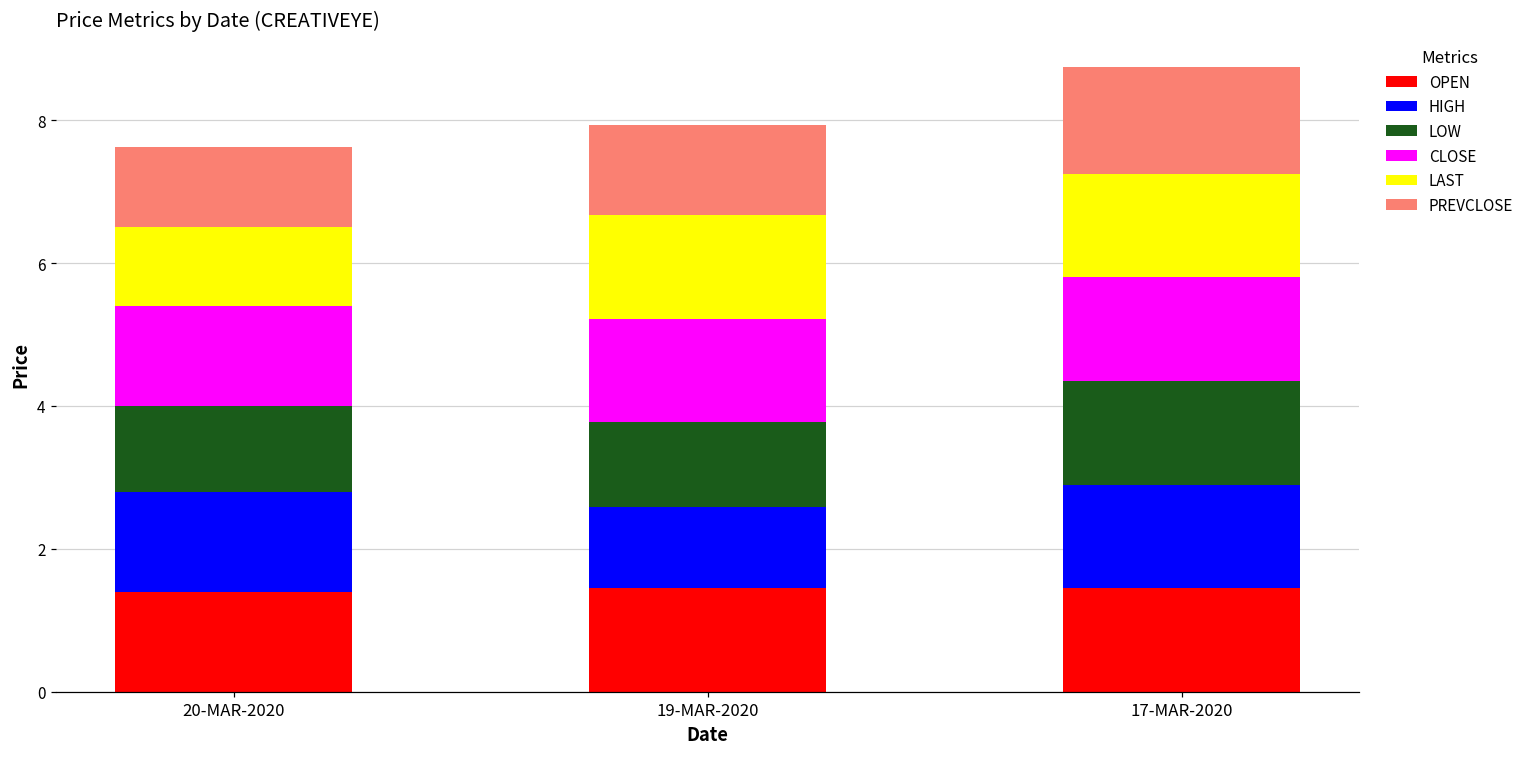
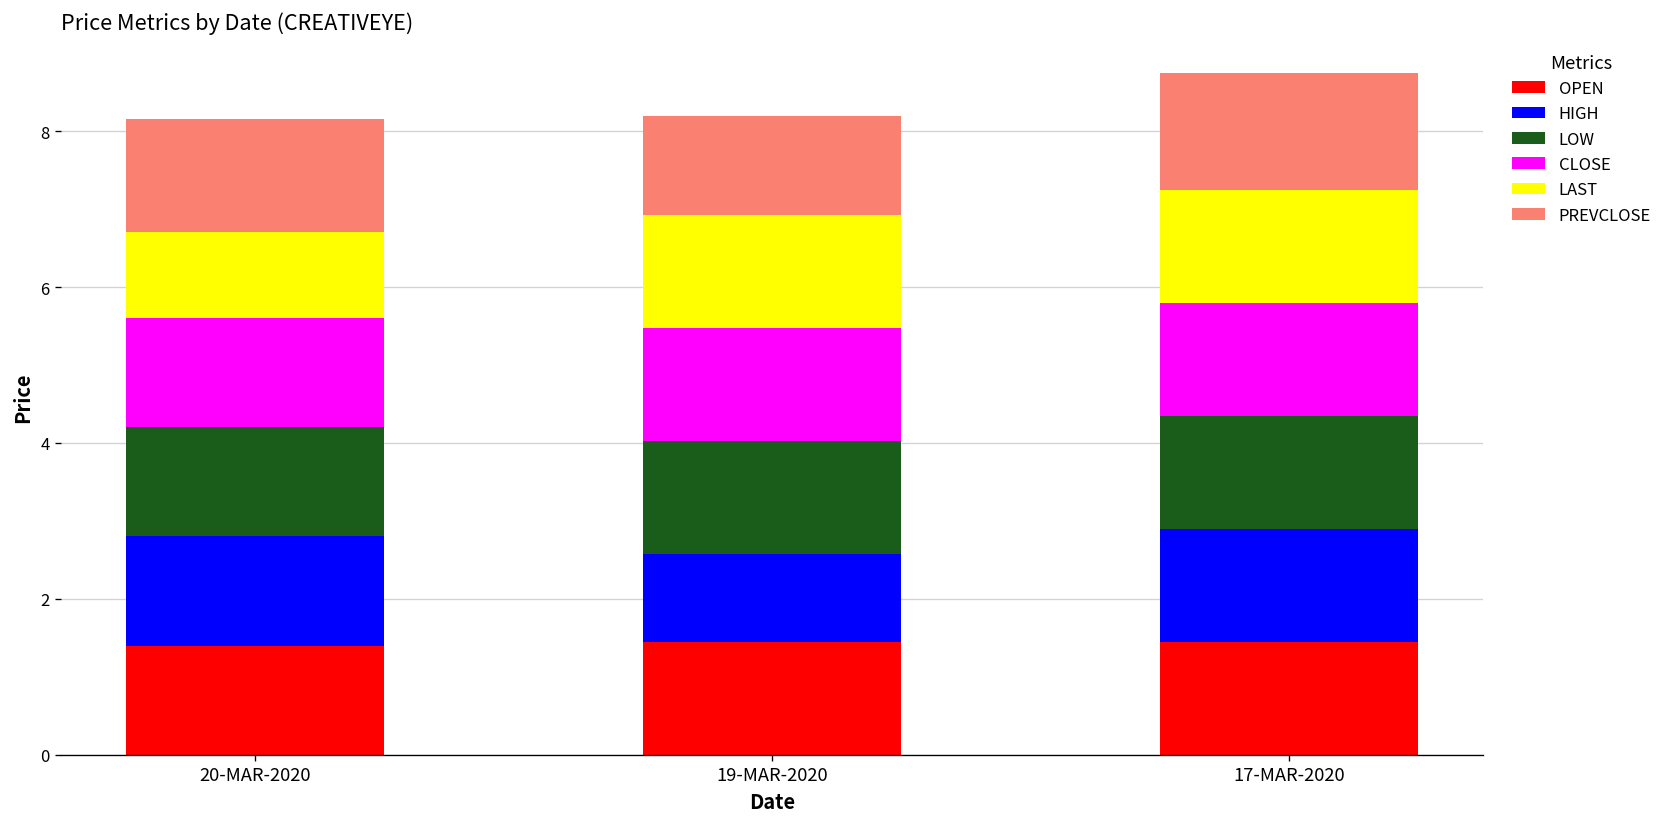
LOW, 20-MAR-2020: 1.2 -> 1.4
PREVCLOSE, 20-MAR-2020: 1.1 -> 1.4
LOW, 19-MAR-2020: 1.2 -> 1.5
